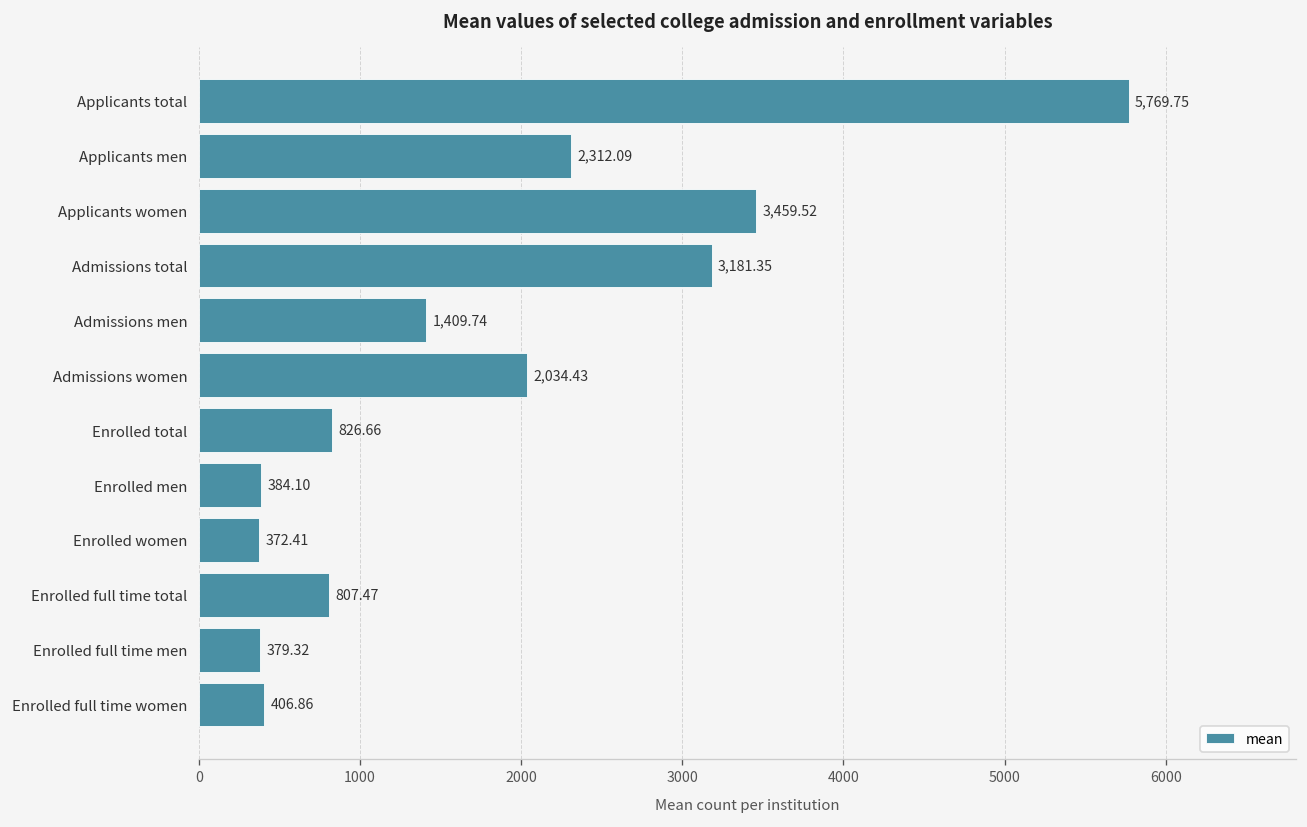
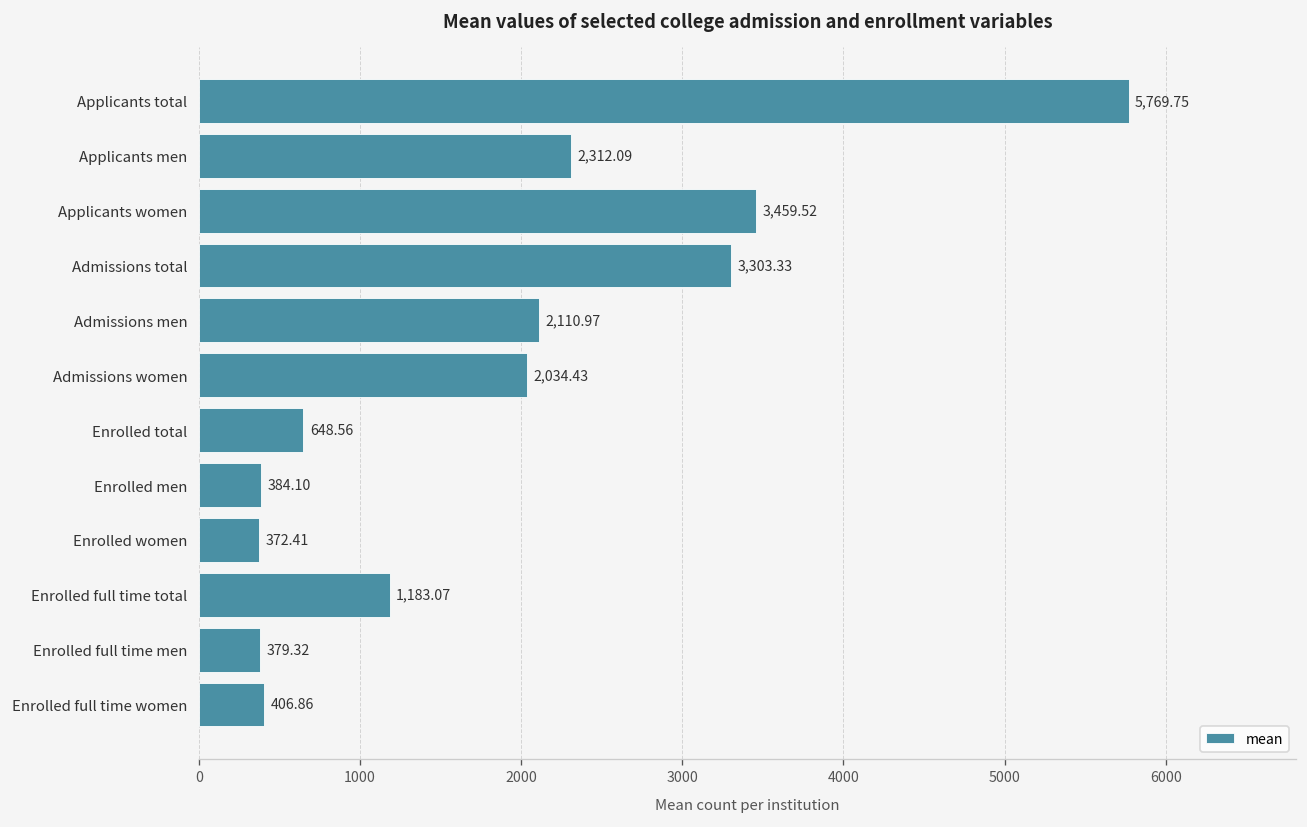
Admissions total: 3,181.35 -> 3,303.33
Admissions men: 1,409.74 -> 2,110.97
Enrolled total: 826.66 -> 648.56
Enrolled full time total: 807.47 -> 1,183.07
